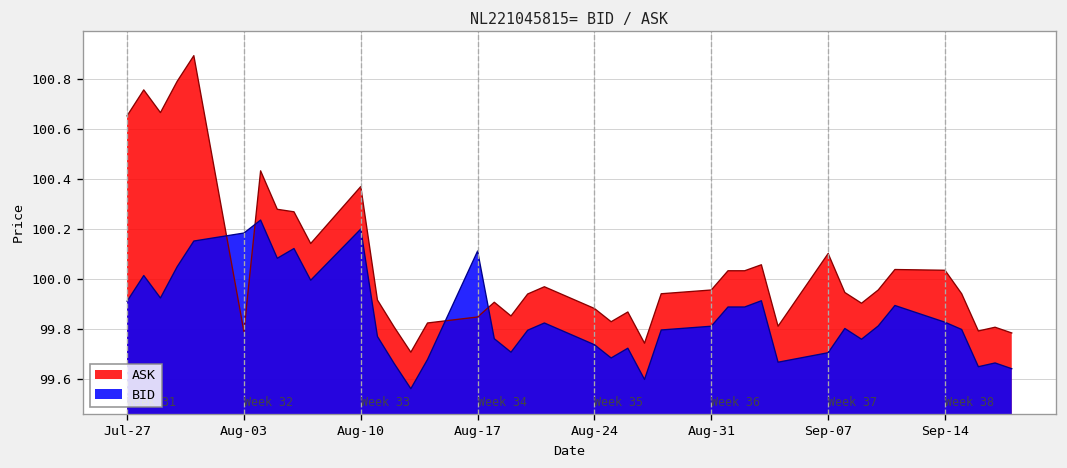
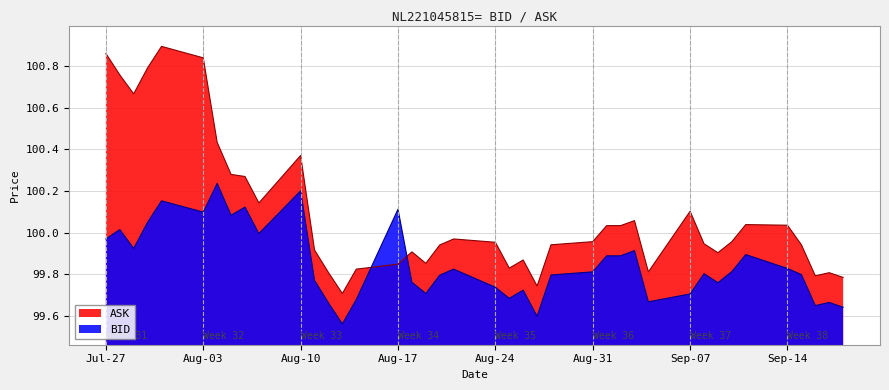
ASK, Jul-27: 100.65 -> 100.86
BID, Jul-27: 99.91 -> 99.97
ASK, Aug-03: 99.79 -> 100.84
BID, Aug-03: 100.18 -> 100.10
ASK, Aug-24: 99.88 -> 99.95
